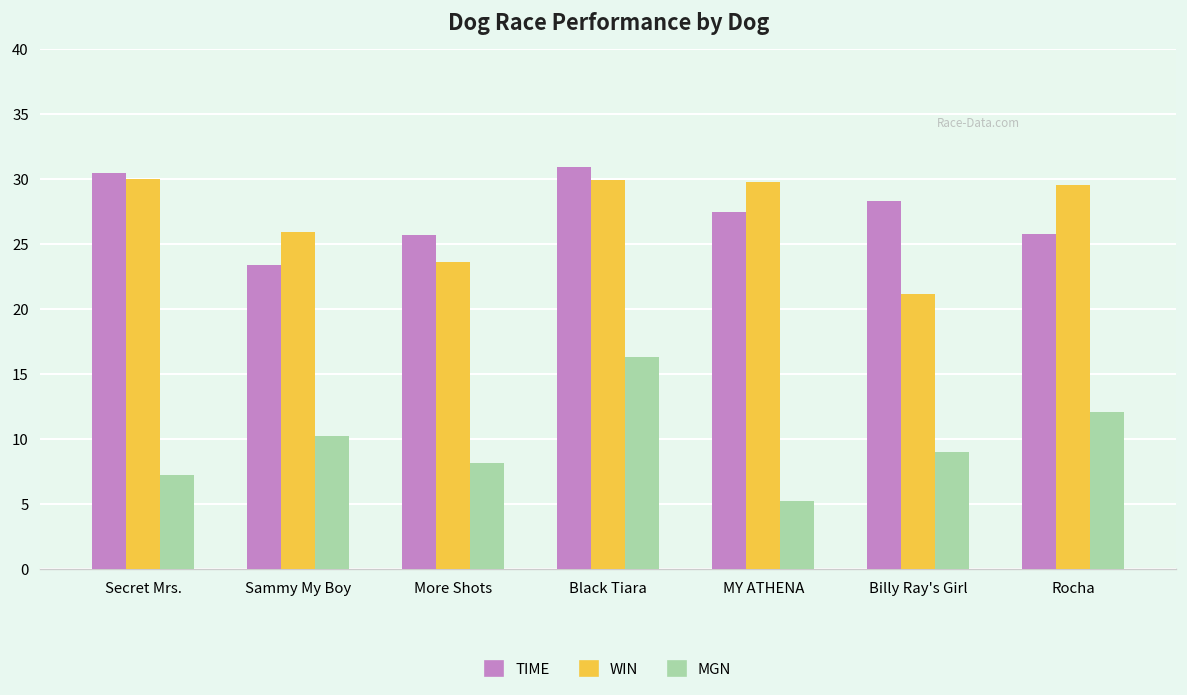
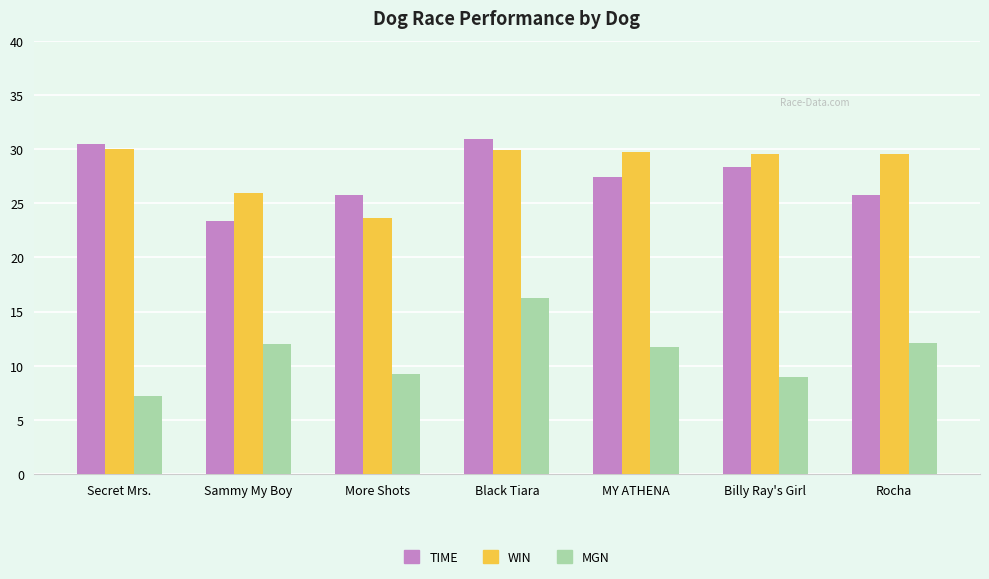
MGN, Sammy My Boy: 10.3 -> 12.0
MGN, More Shots: 8.2 -> 9.3
MGN, MY ATHENA: 5.3 -> 11.8
WIN, Billy Ray's Girl: 21.2 -> 29.6
